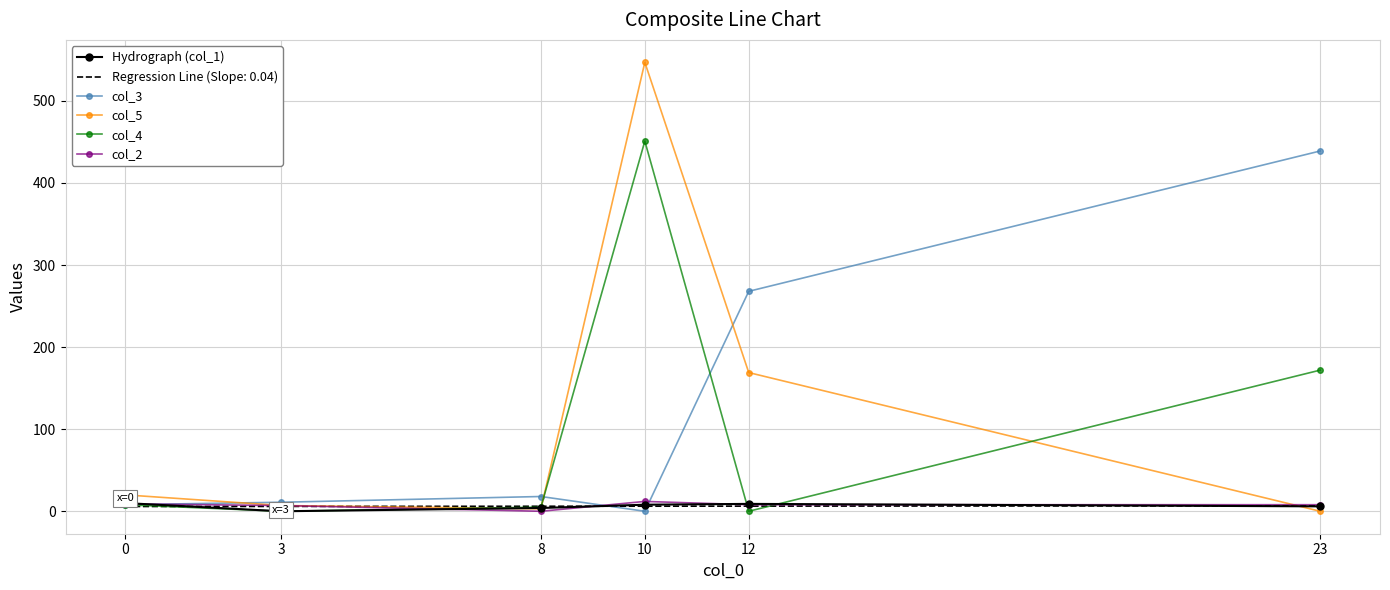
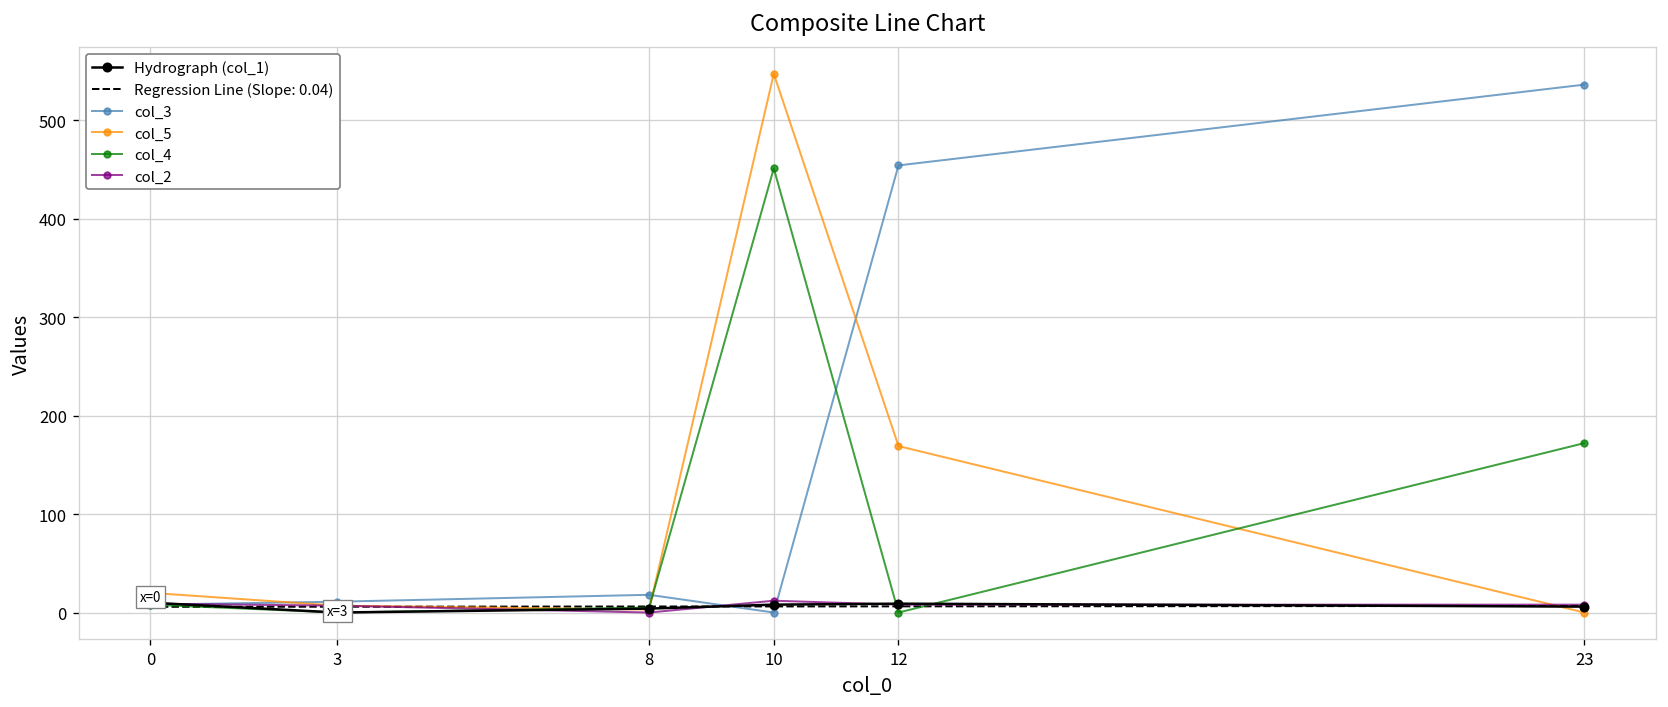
col_3, 12: 270 -> 450
col_3, 23: 440 -> 540
